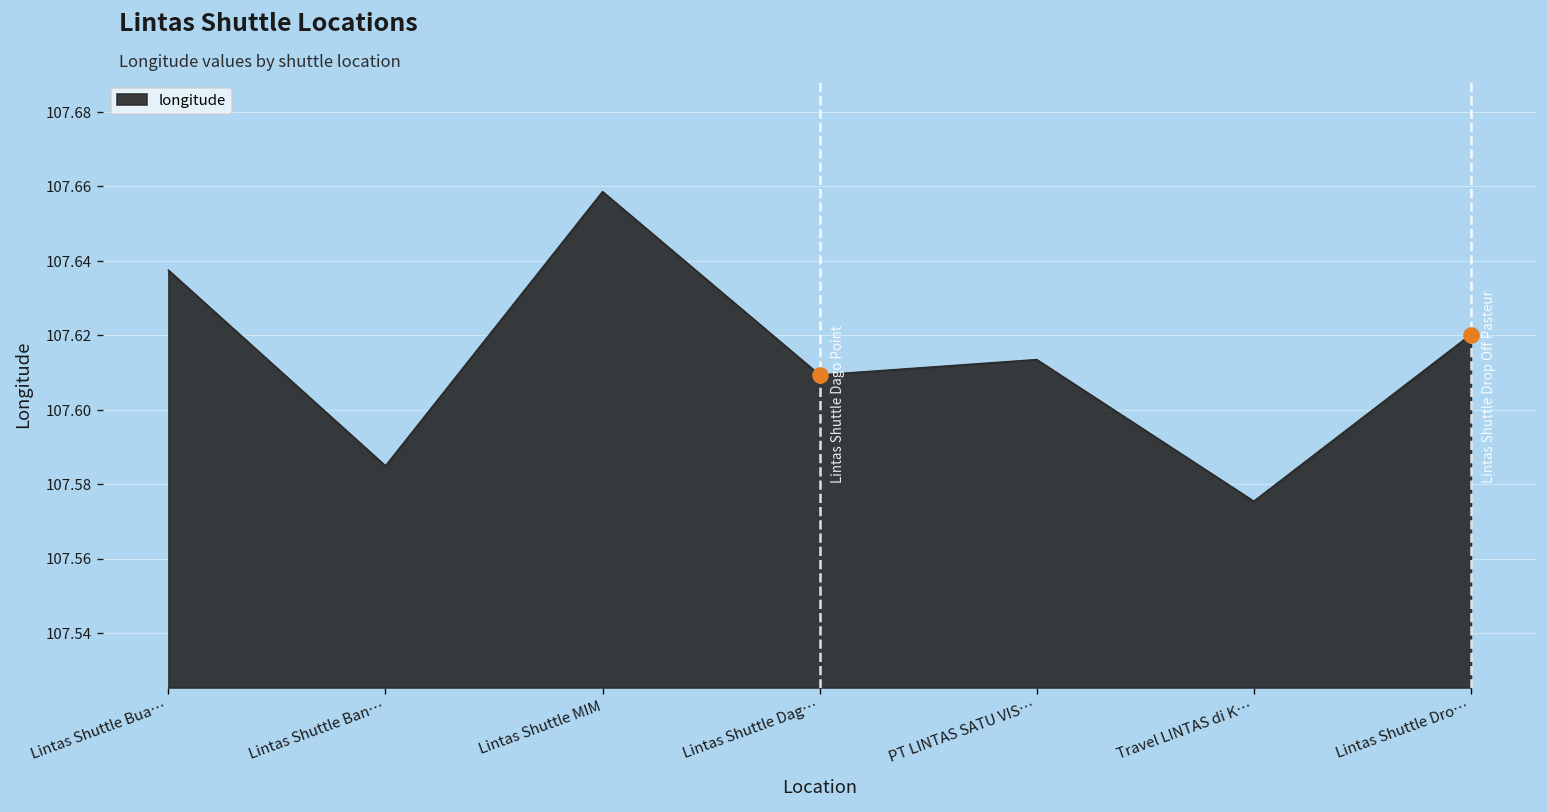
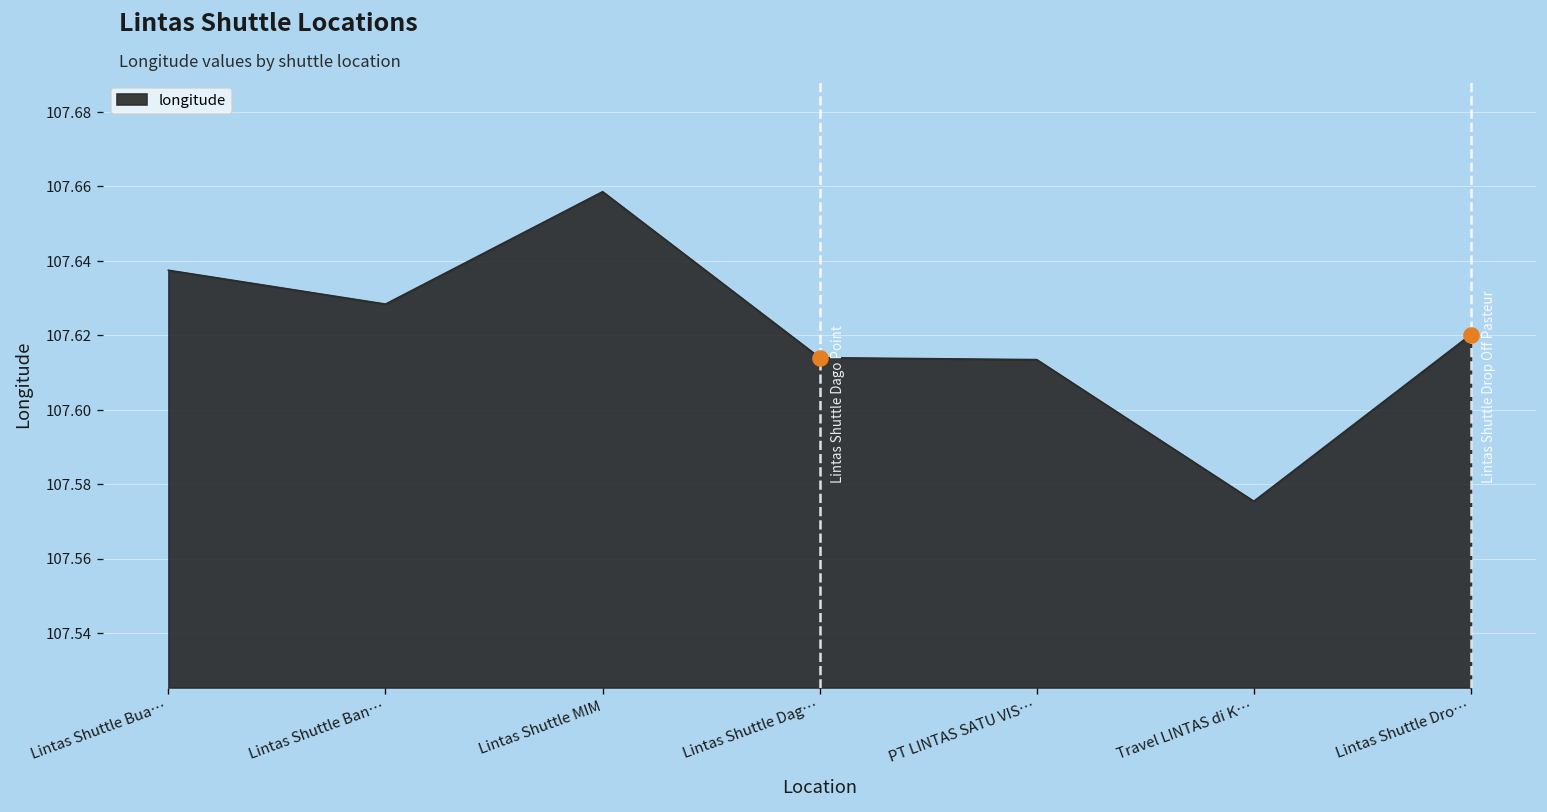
longitude, Lintas Shuttle Ban…: 107.585 -> 107.628
longitude, Lintas Shuttle Dag…: 107.609 -> 107.614
